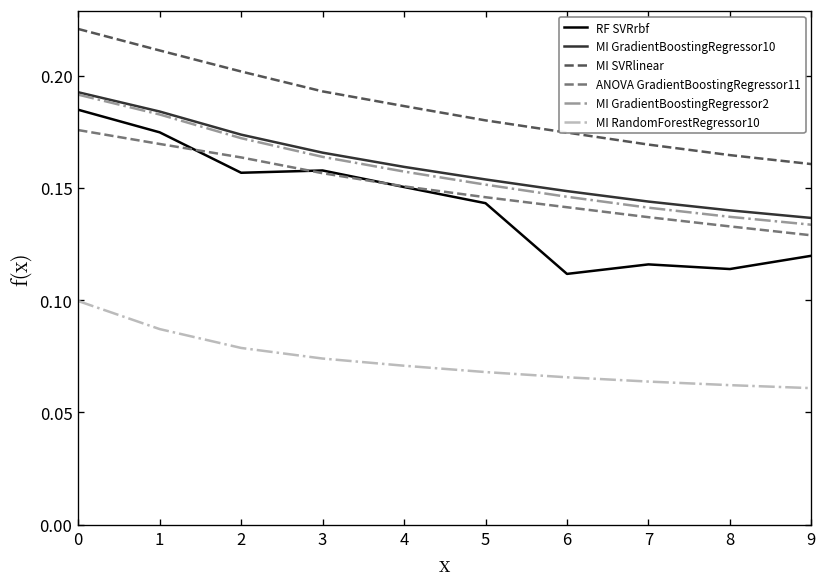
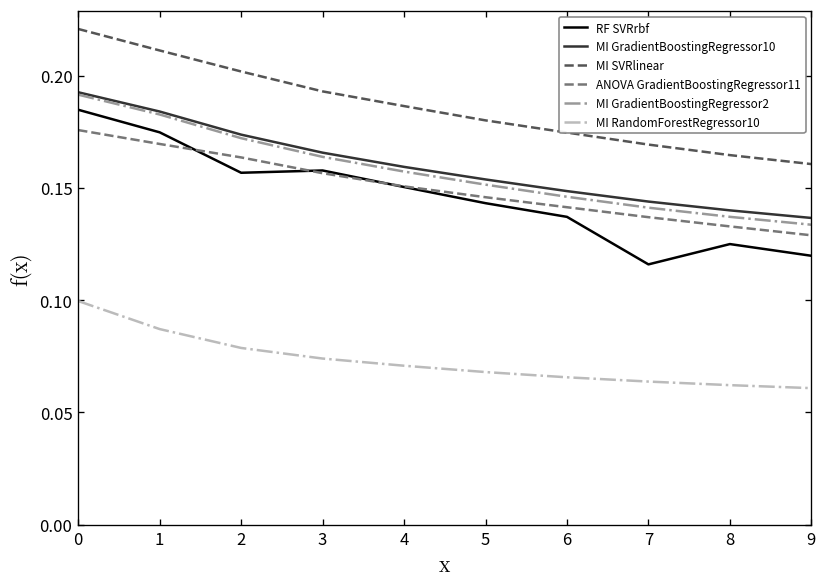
RF SVRrbf, 6: 0.112 -> 0.137
RF SVRrbf, 8: 0.114 -> 0.125
